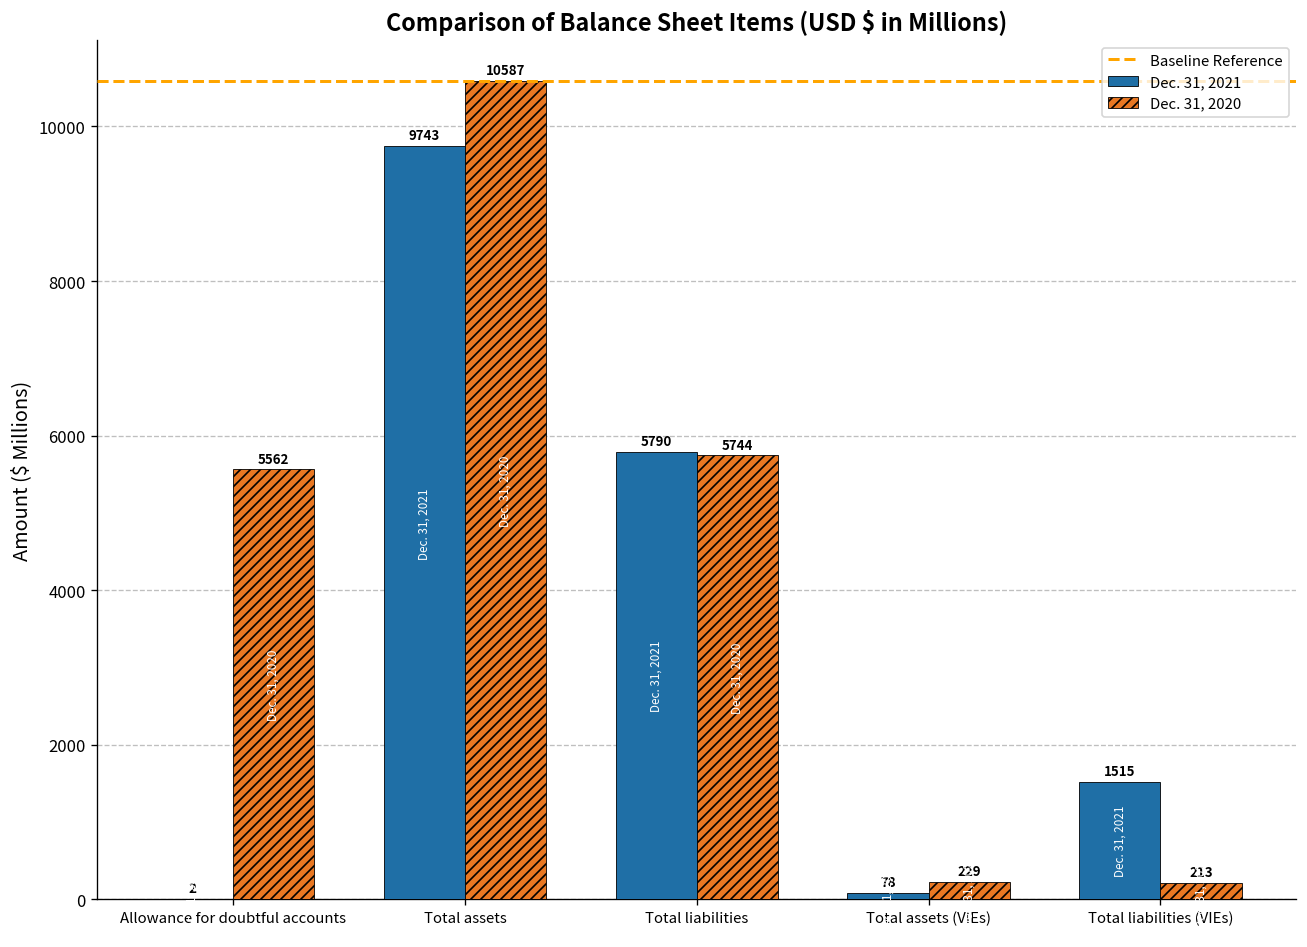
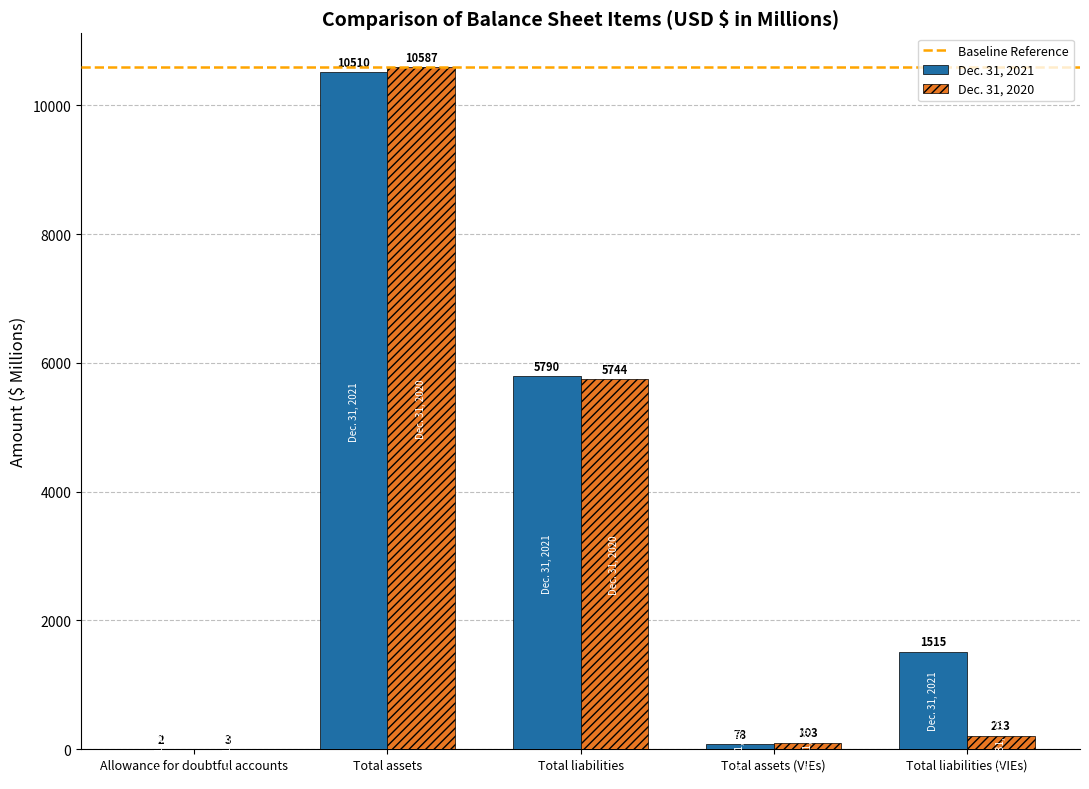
Dec. 31, 2020, Allowance for doubtful accounts: 5562 -> 3
Dec. 31, 2021, Total assets: 9743 -> 10510
Dec. 31, 2020, Total assets (VIEs): 229 -> 103
